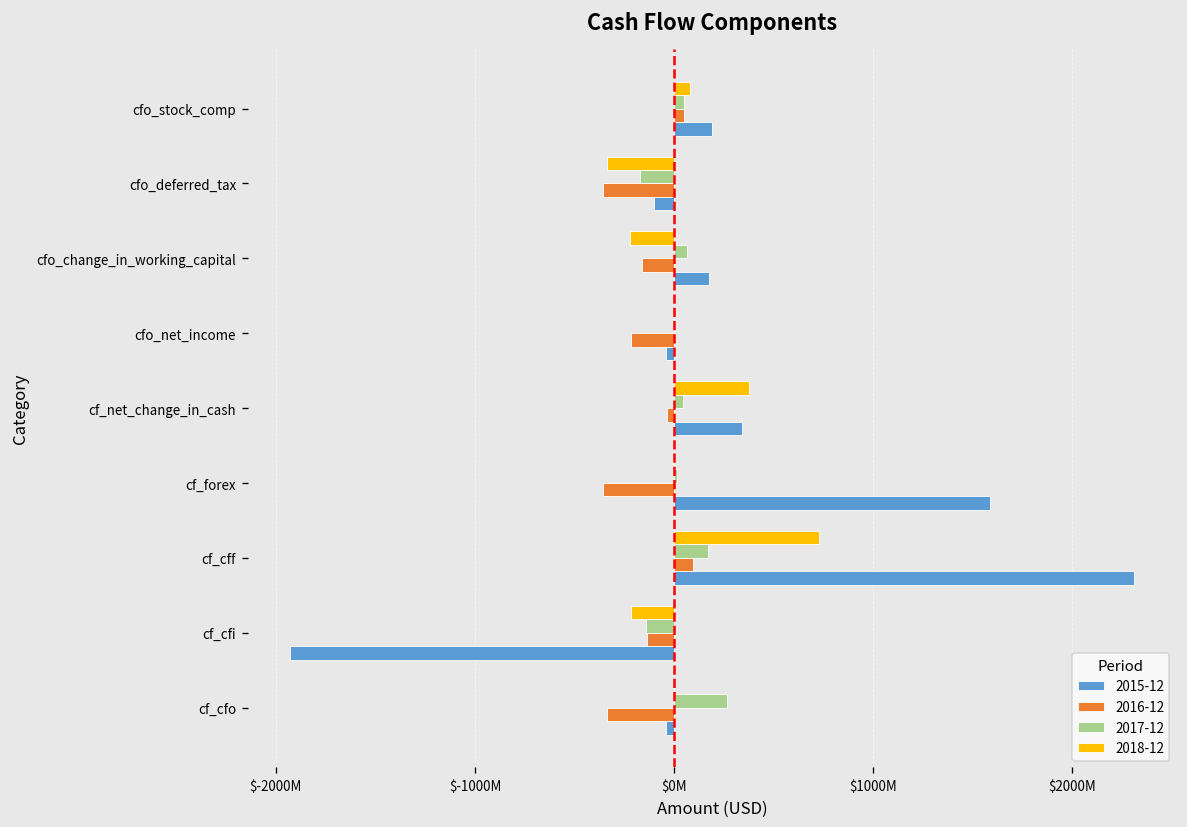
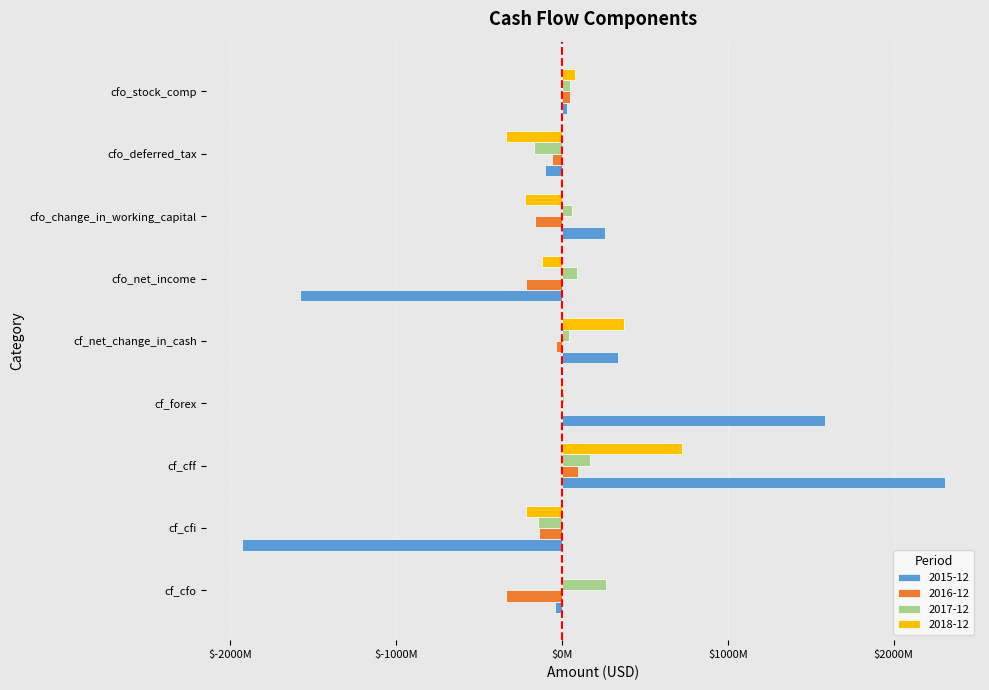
2015-12, cfo_stock_comp: $190000000 -> $30000000
2016-12, cfo_deferred_tax: $-360000000 -> $-60000000
2015-12, cfo_change_in_working_capital: $170000000 -> $260000000
2018-12, cfo_net_income: $0 -> $-120000000
2017-12, cfo_net_income: $0 -> $90000000
2015-12, cfo_net_income: $-40000000 -> $-1580000000
2016-12, cf_forex: $-360000000 -> $-10000000
